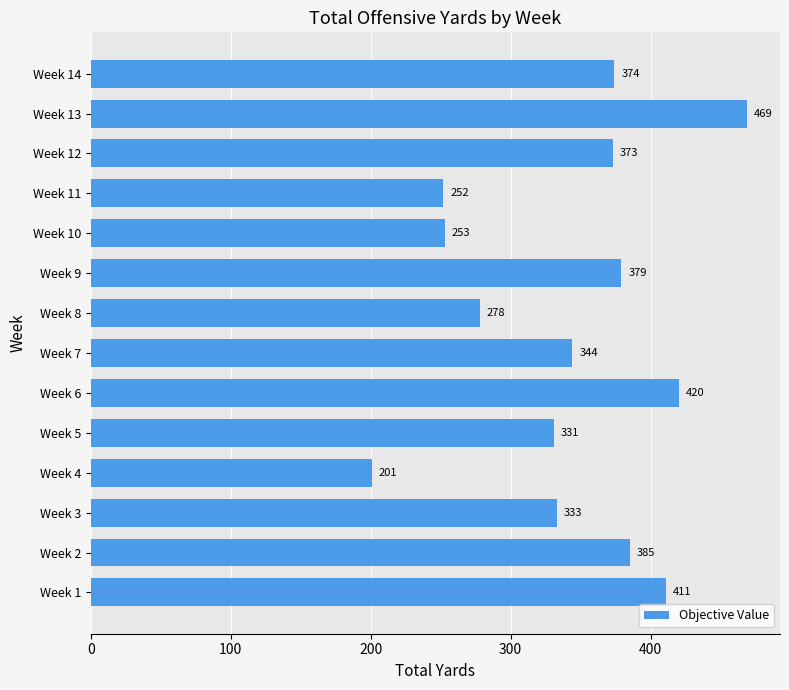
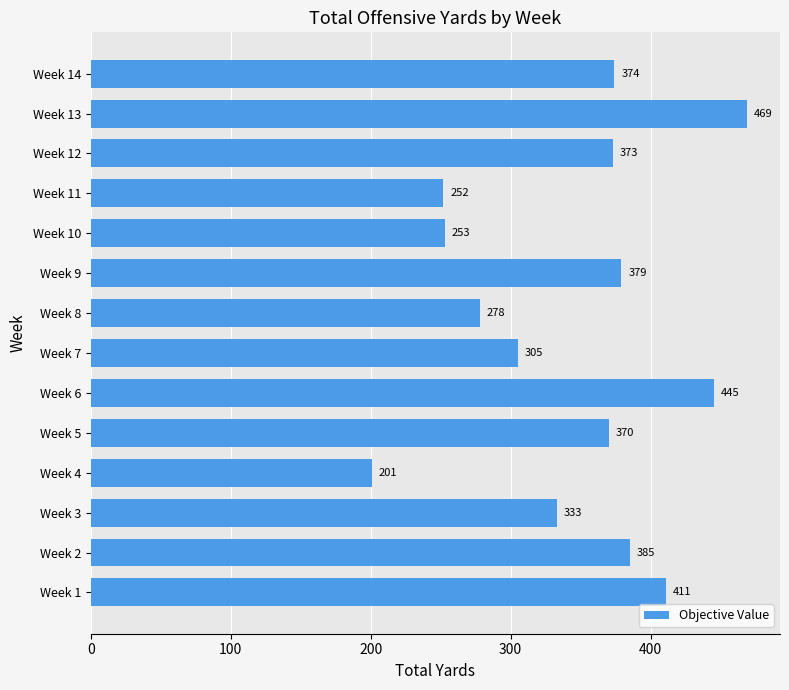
Week 7: 344 -> 305
Week 6: 420 -> 445
Week 5: 331 -> 370
